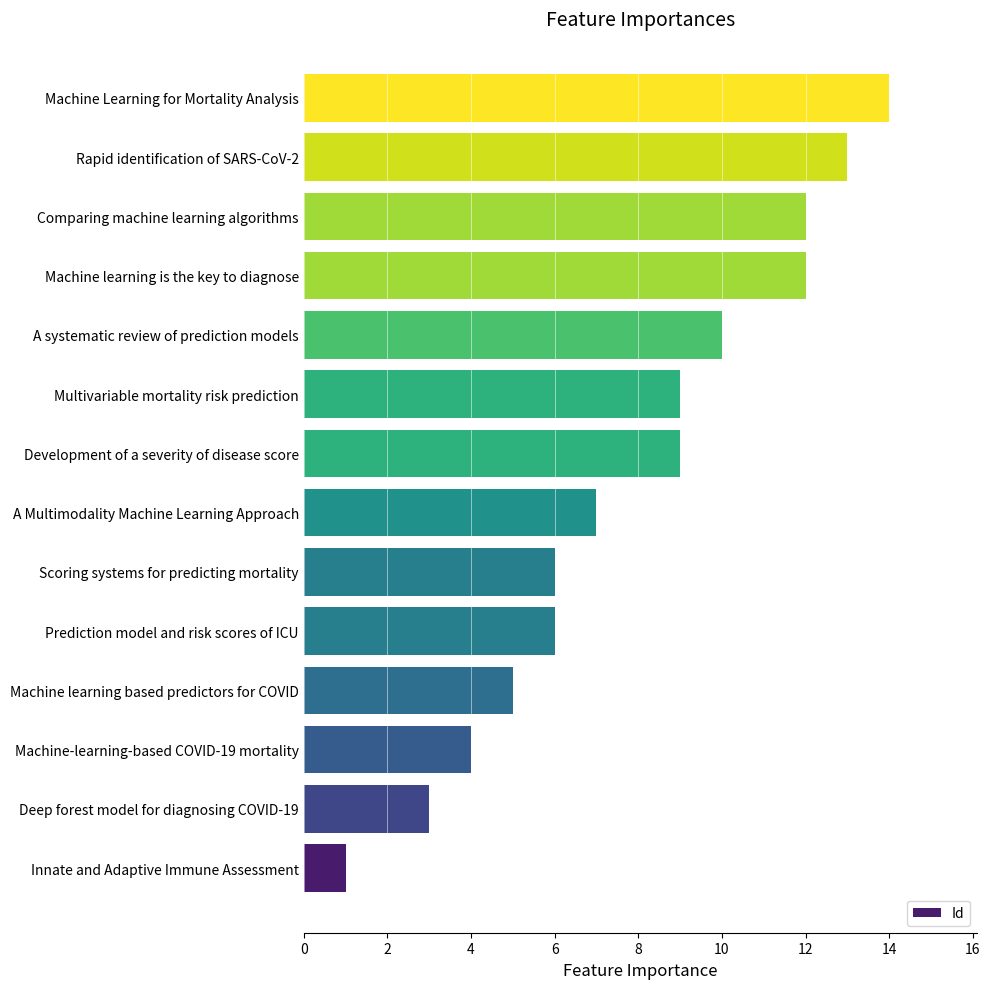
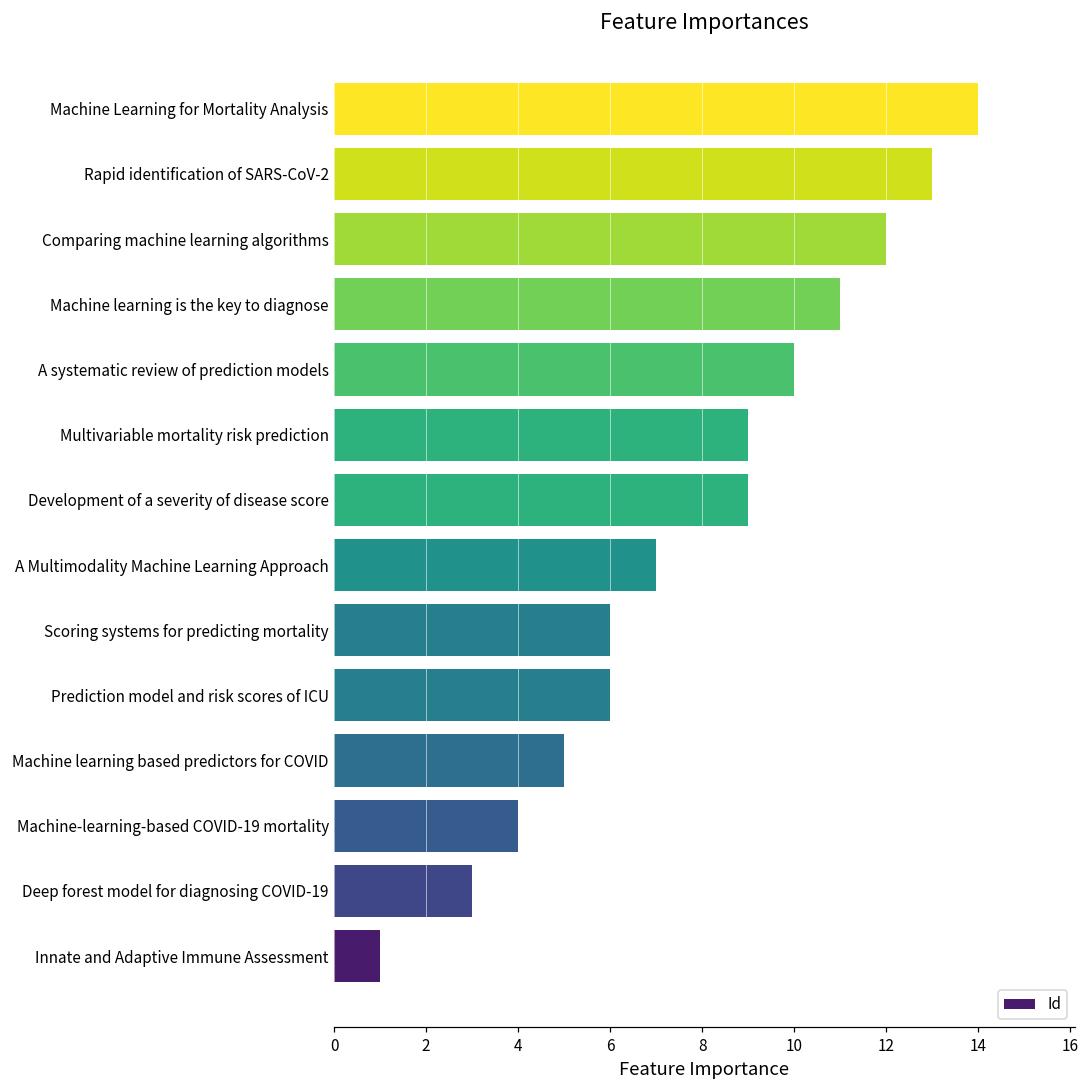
Machine learning is the key to diagnose: 12 -> 11
